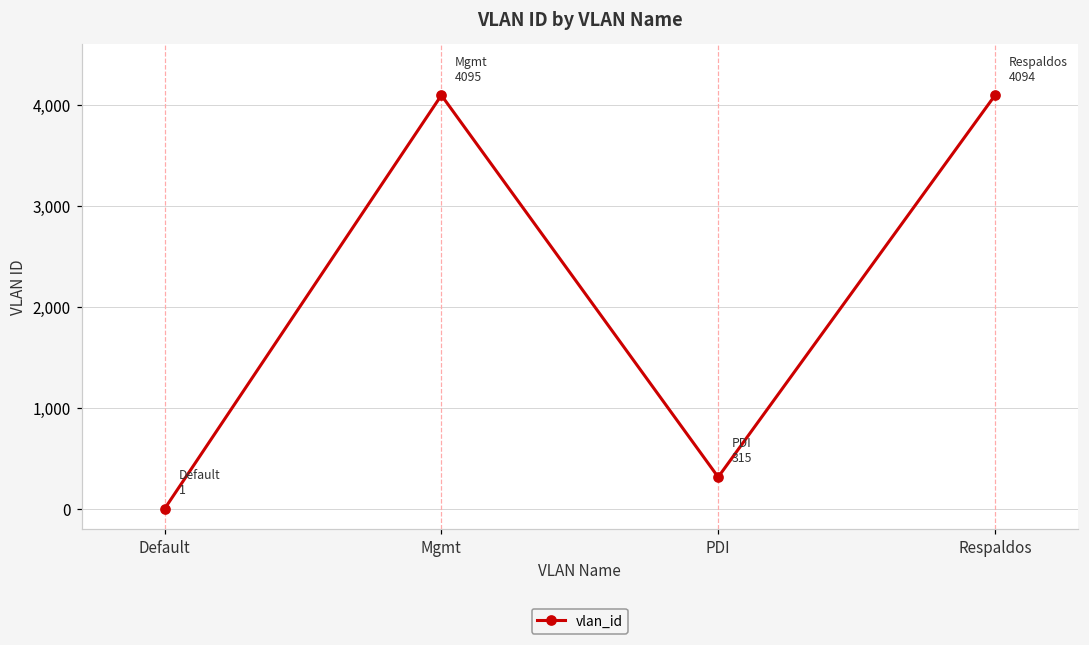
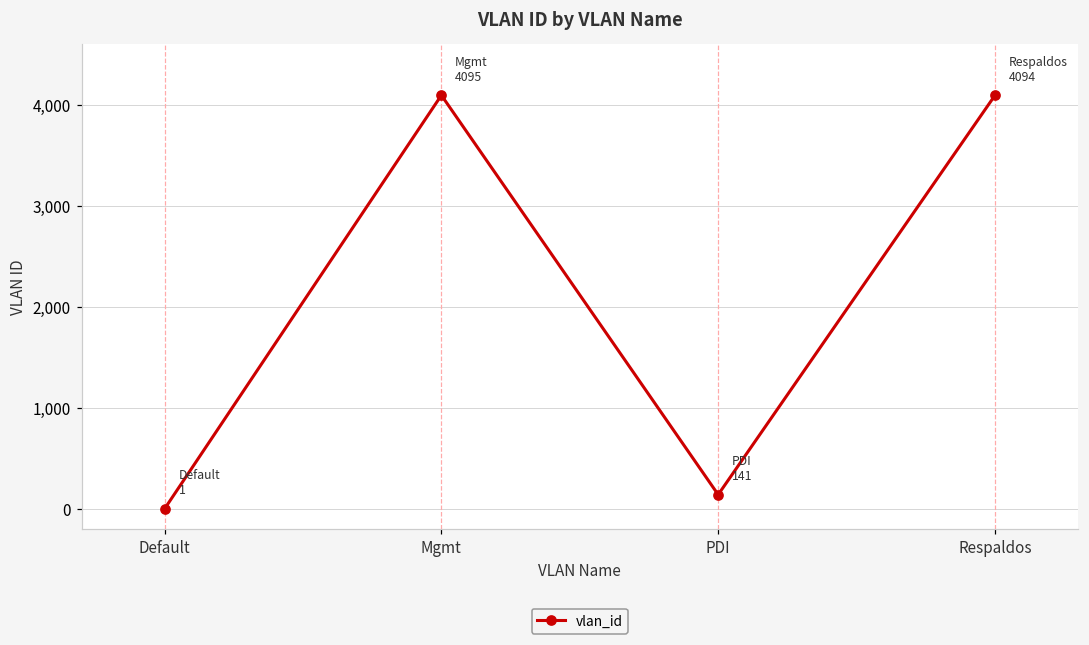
PDI: 315 -> 141
